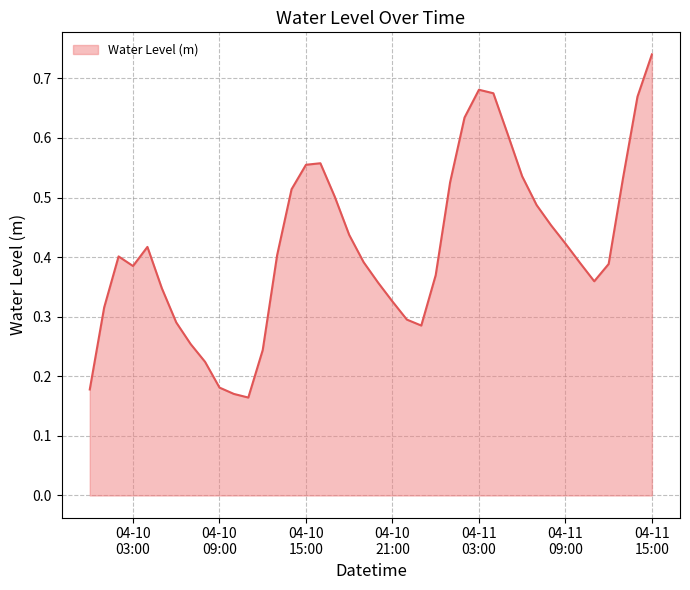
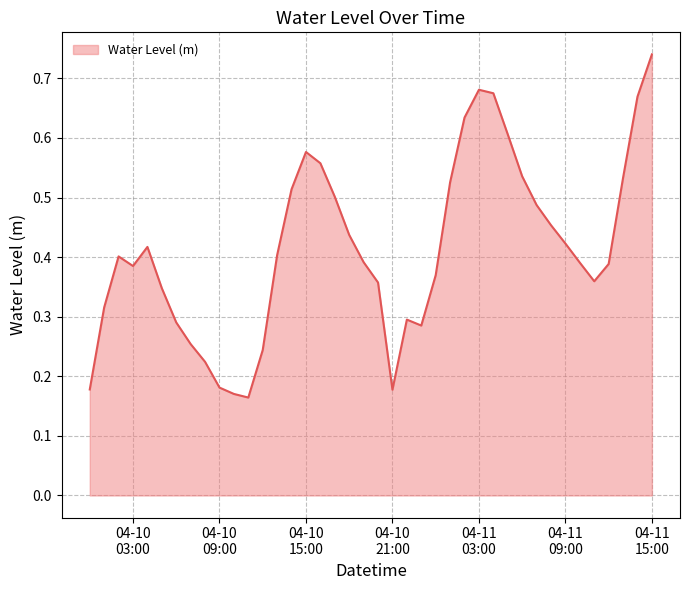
04-10 15:00: 0.56 -> 0.58
04-10 21:00: 0.33 -> 0.18
